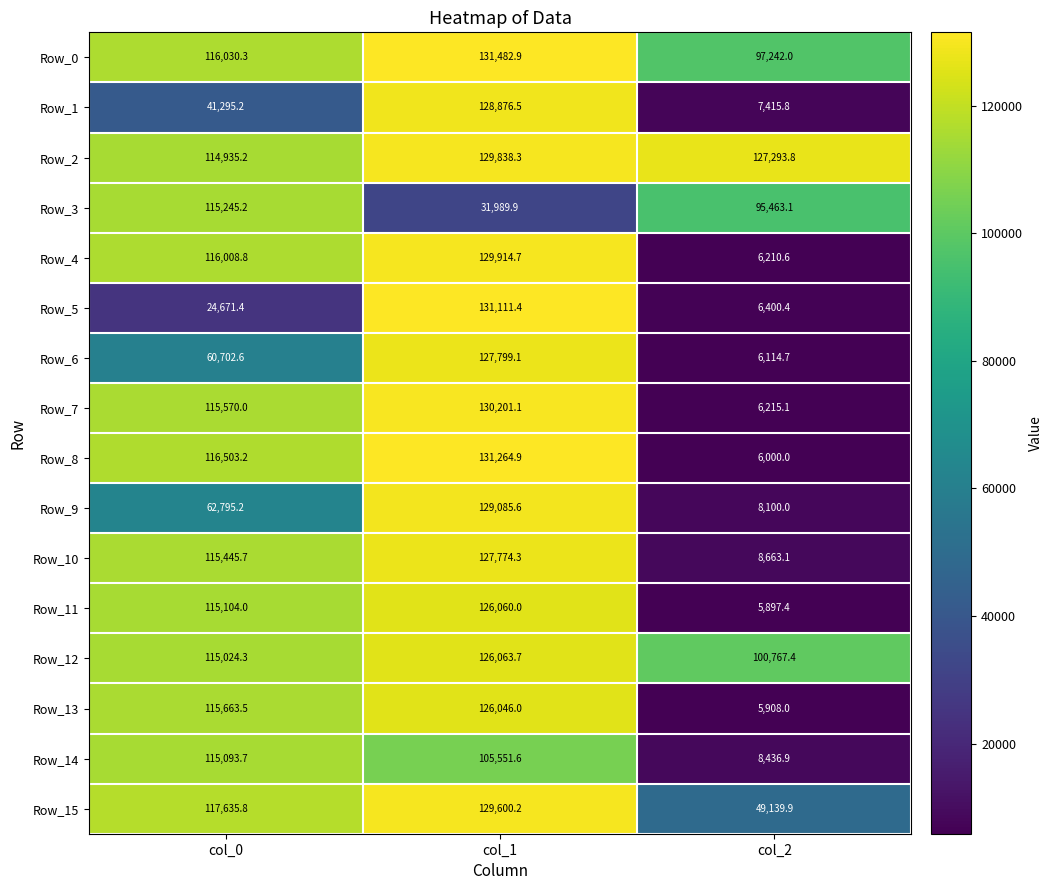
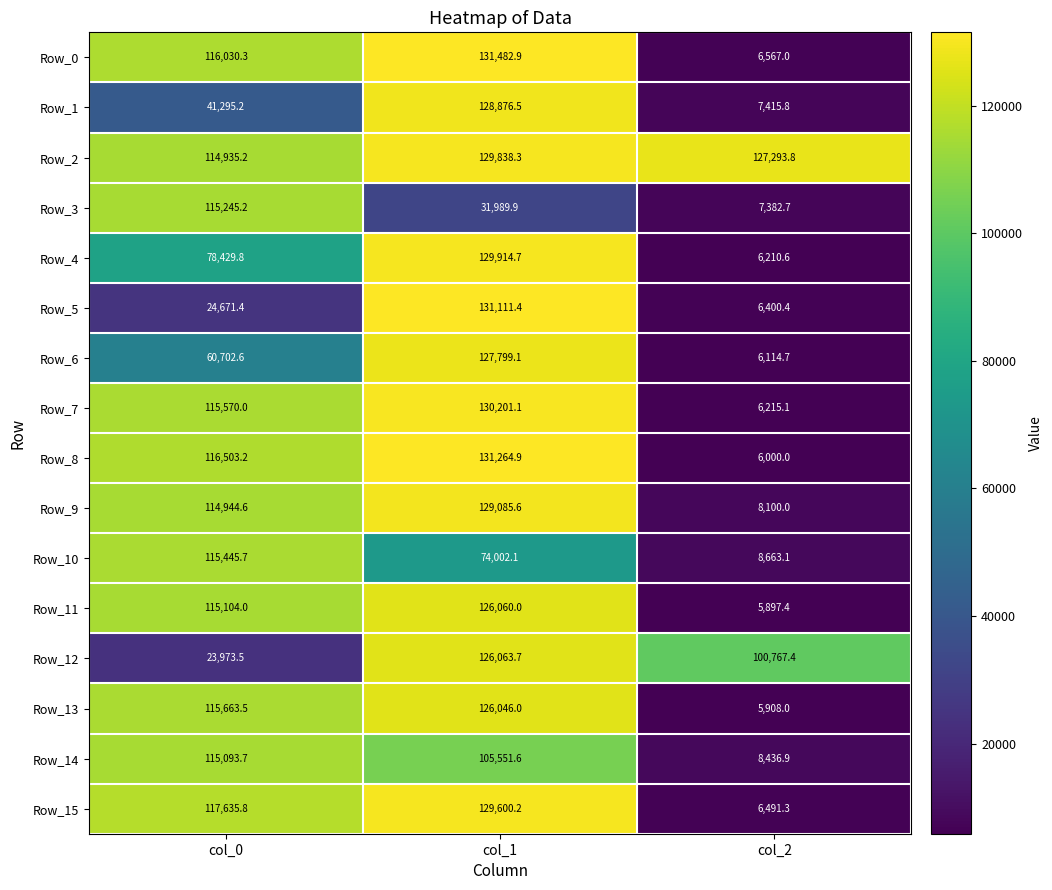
Row_0, col_2: 97,242.0 -> 6,567.0
Row_3, col_2: 95,463.1 -> 7,382.7
Row_4, col_0: 116,008.8 -> 78,429.8
Row_9, col_0: 62,795.2 -> 114,944.6
Row_10, col_1: 127,774.3 -> 74,002.1
Row_12, col_0: 115,024.3 -> 23,973.5
Row_15, col_2: 49,139.9 -> 6,491.3
